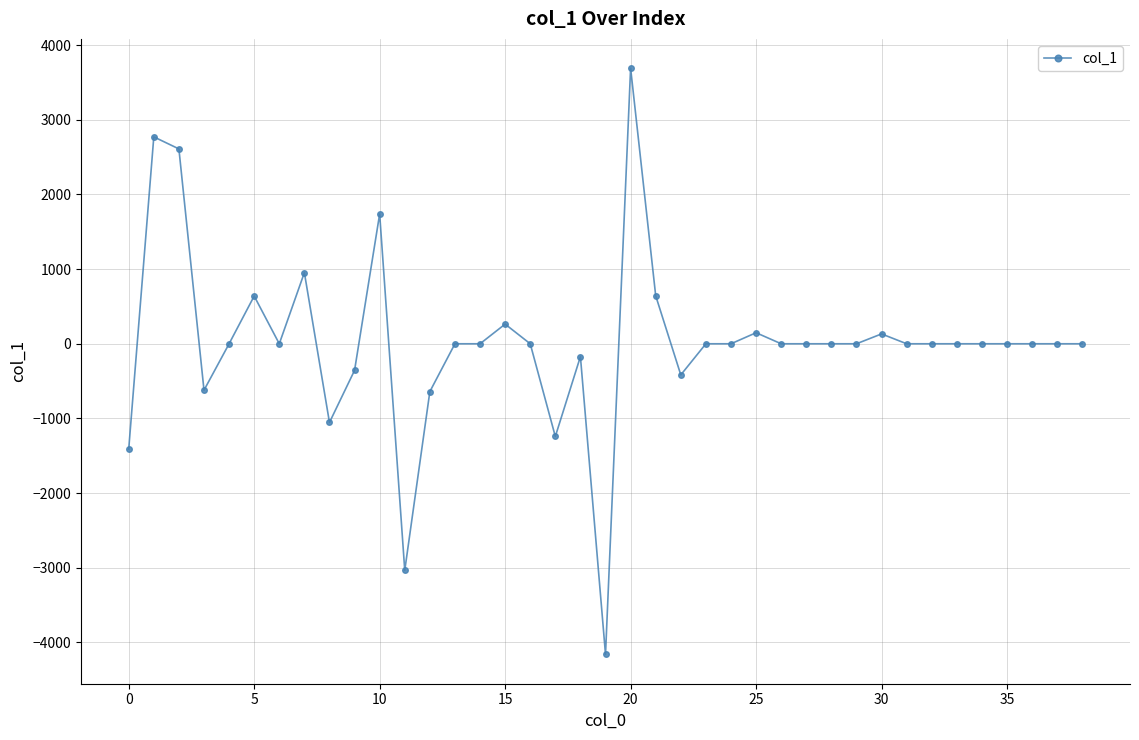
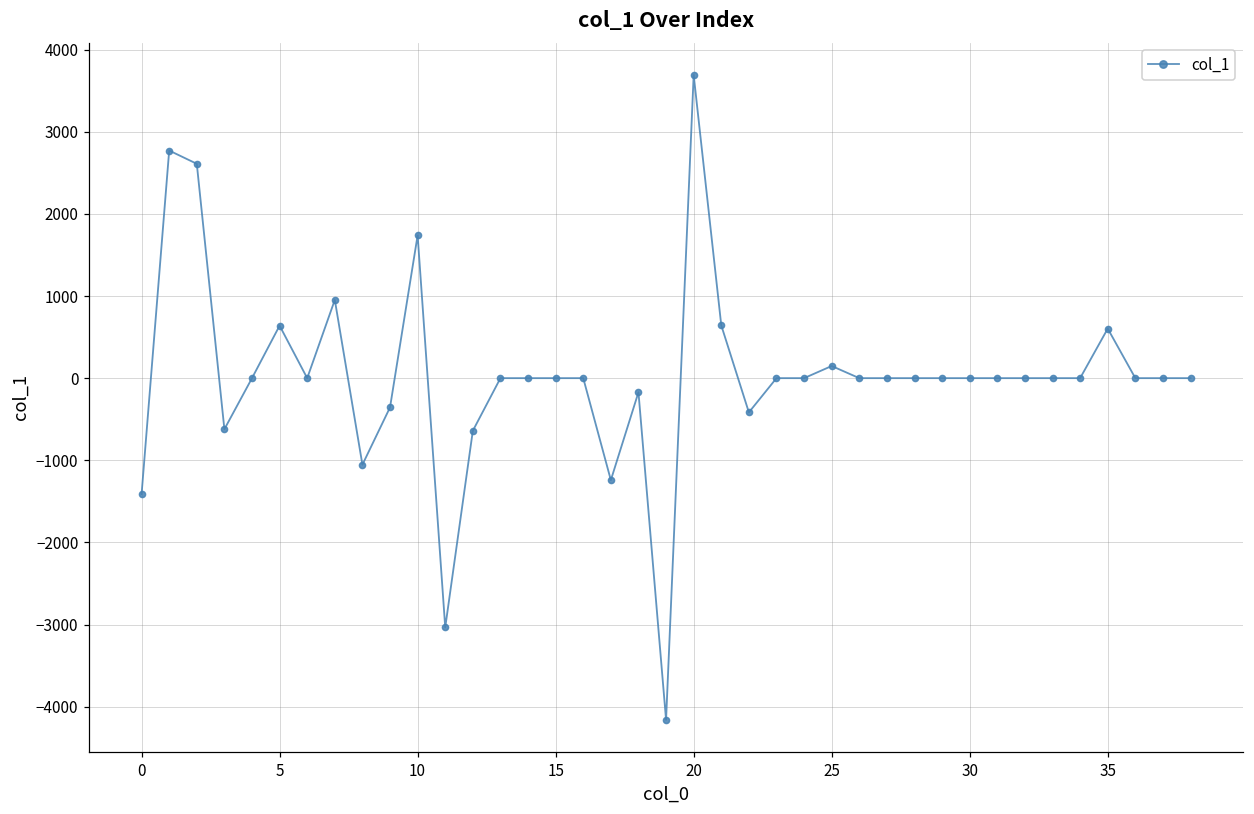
15: 300 -> 0
30: 100 -> 0
35: 0 -> 600
